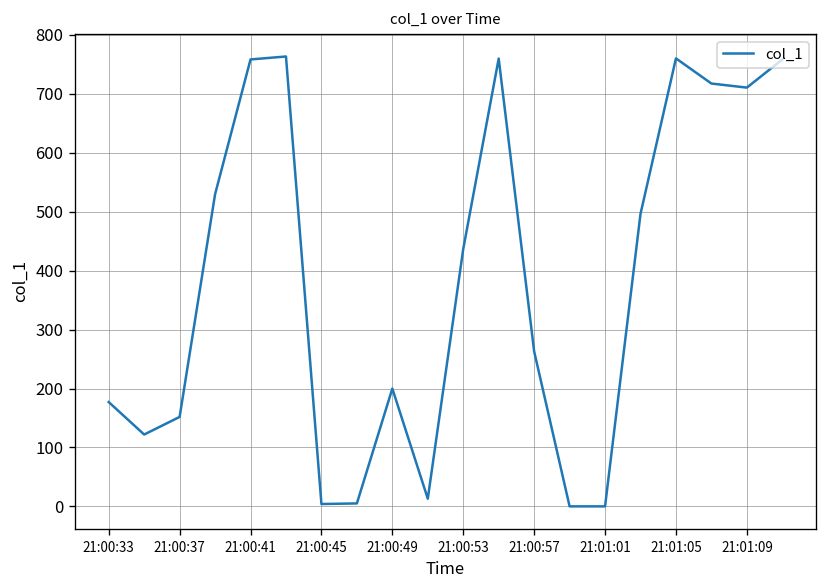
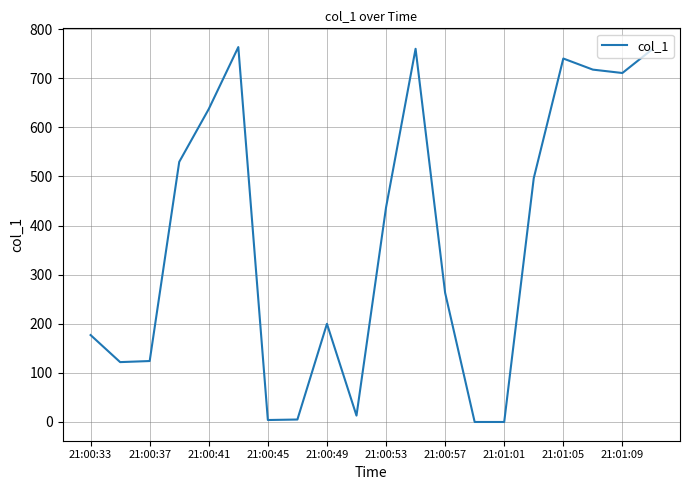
21:00:37: 150 -> 120
21:00:41: 760 -> 640
21:01:05: 760 -> 740
